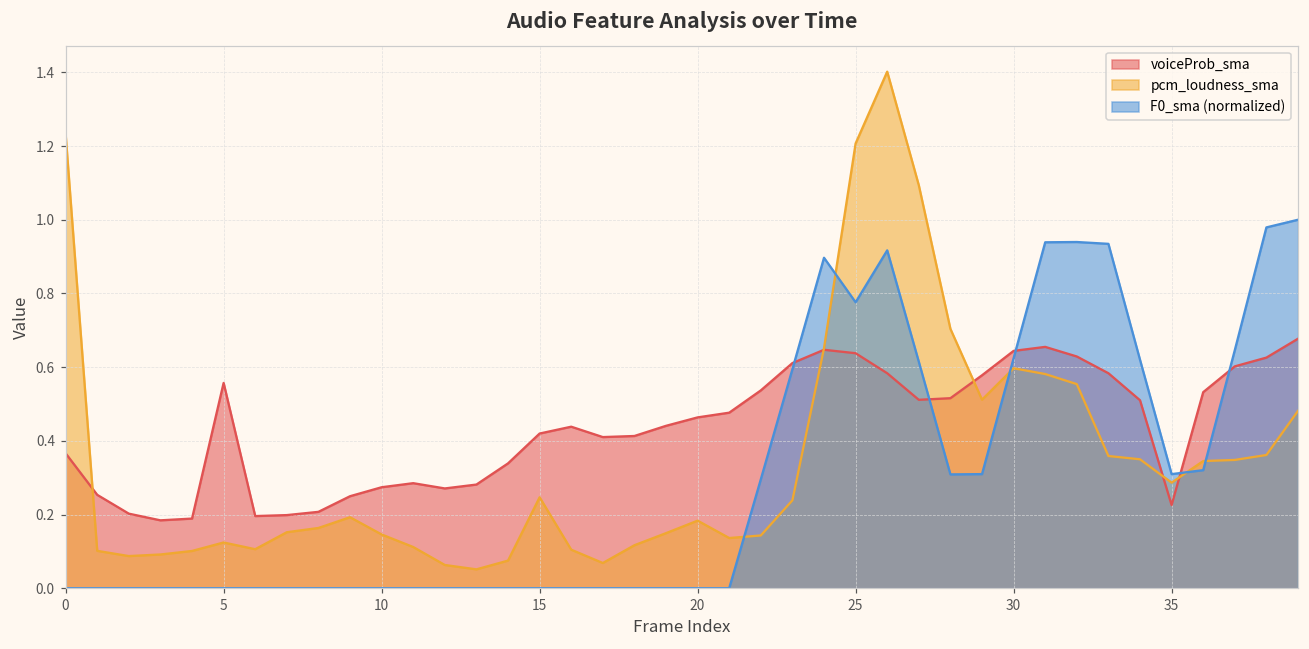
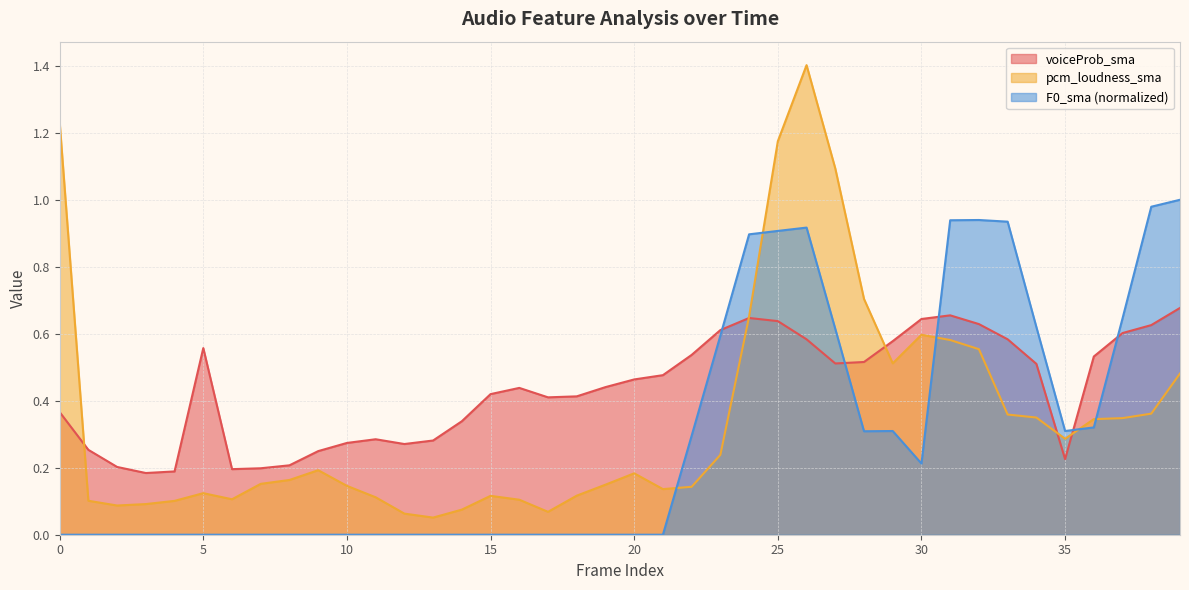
pcm_loudness_sma, 15: 0.25 -> 0.12
pcm_loudness_sma, 25: 1.21 -> 1.17
F0_sma (normalized), 25: 0.78 -> 0.91
F0_sma (normalized), 30: 0.62 -> 0.21
